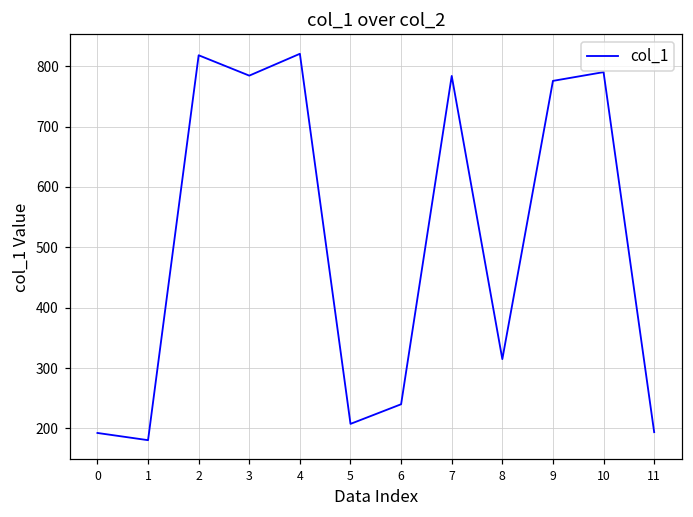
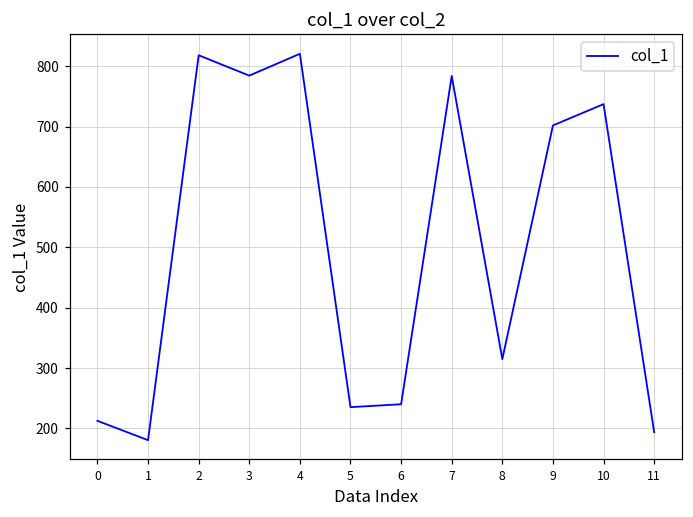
0: 190 -> 210
5: 210 -> 240
9: 780 -> 700
10: 790 -> 740
